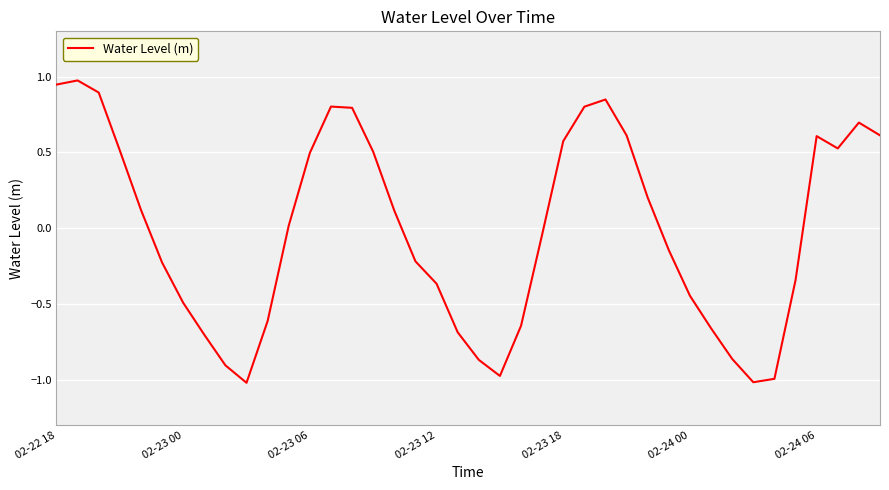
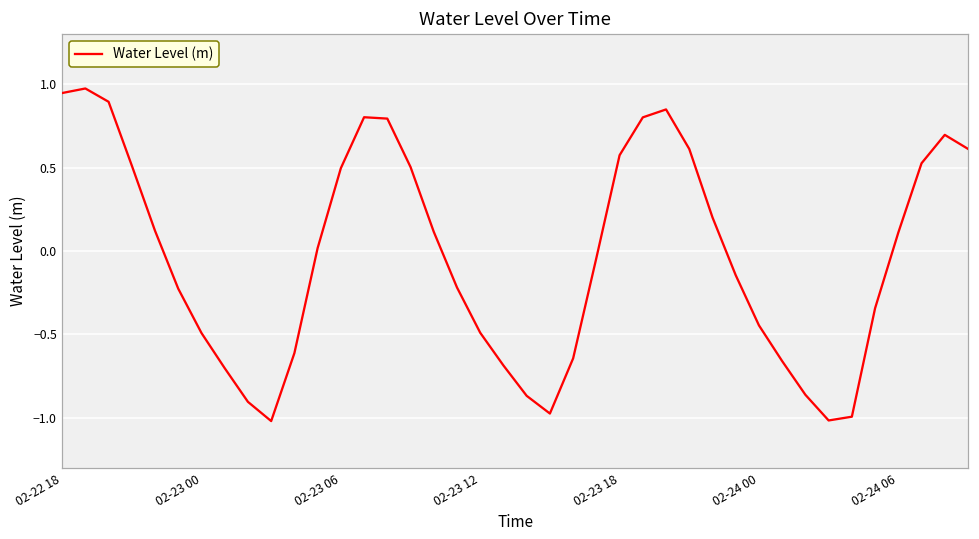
02-23 12: -0.37 -> -0.49
02-24 06: 0.61 -> 0.11
